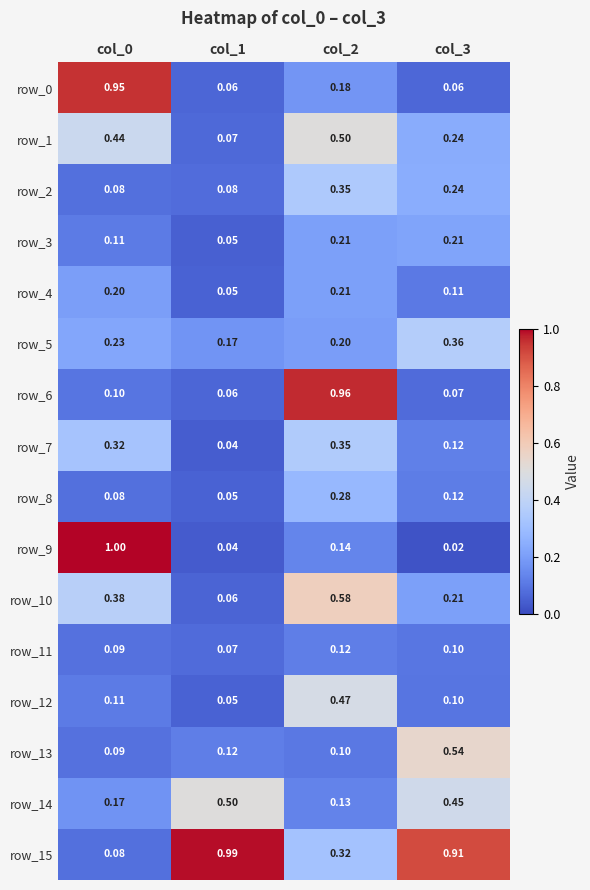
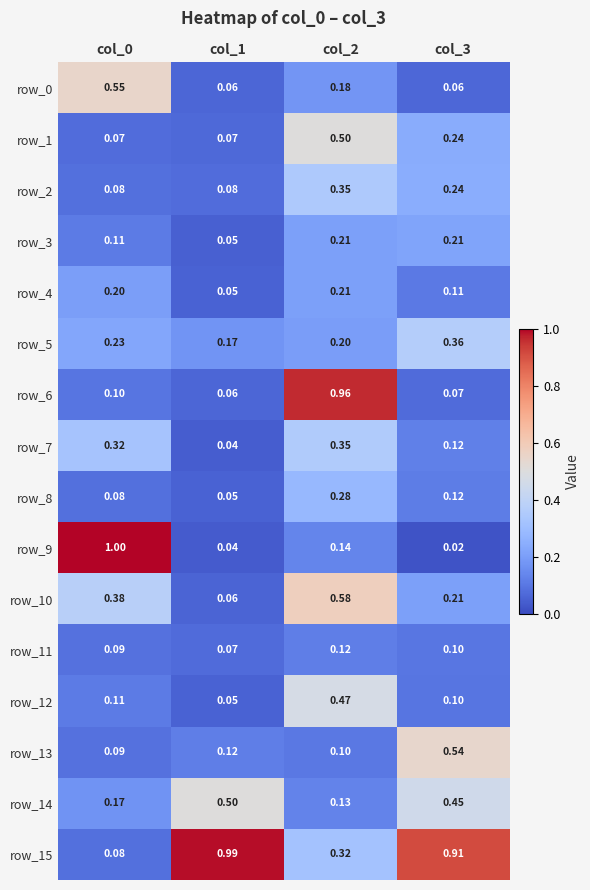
row_0, col_0: 0.95 -> 0.55
row_1, col_0: 0.44 -> 0.07
